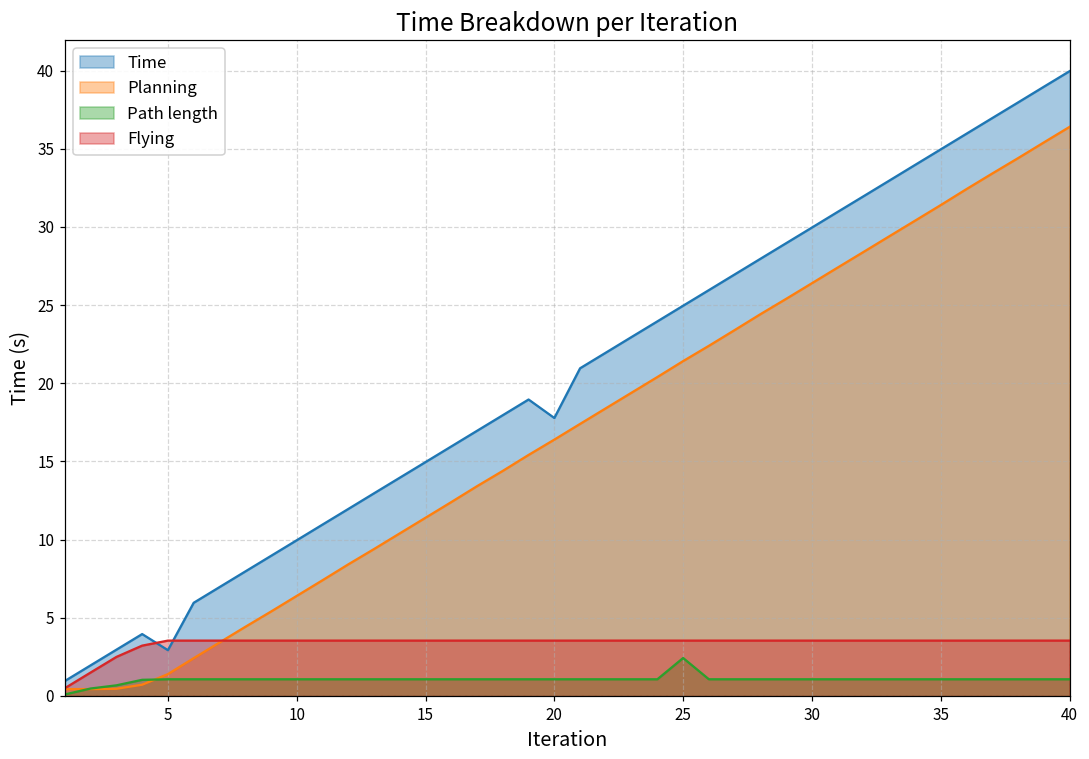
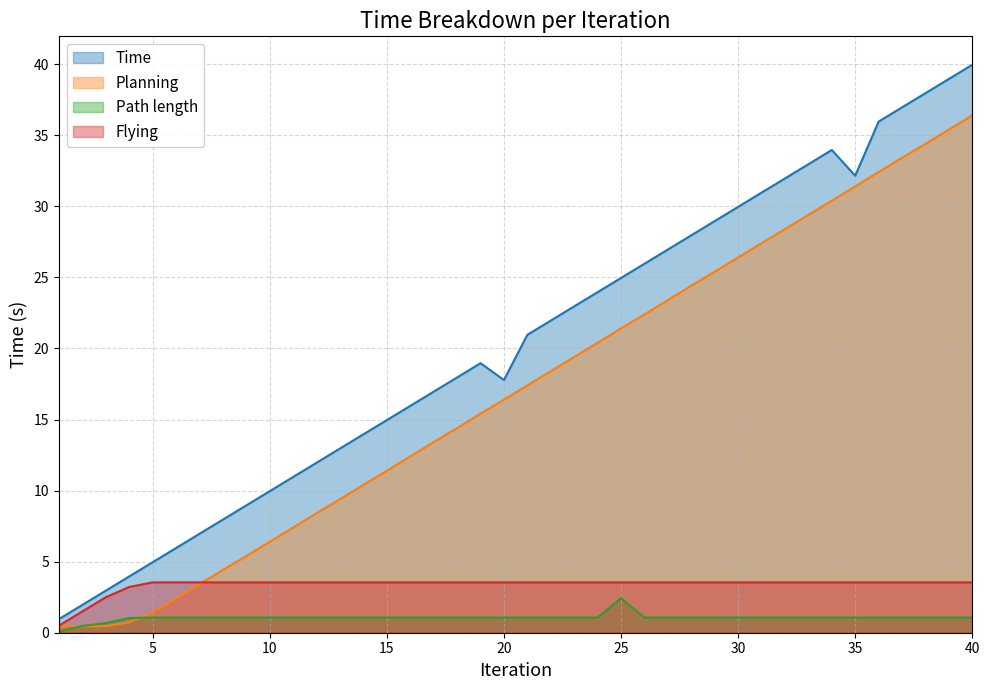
Time, 5: 2.9 -> 5.0
Time, 35: 35.0 -> 32.2
